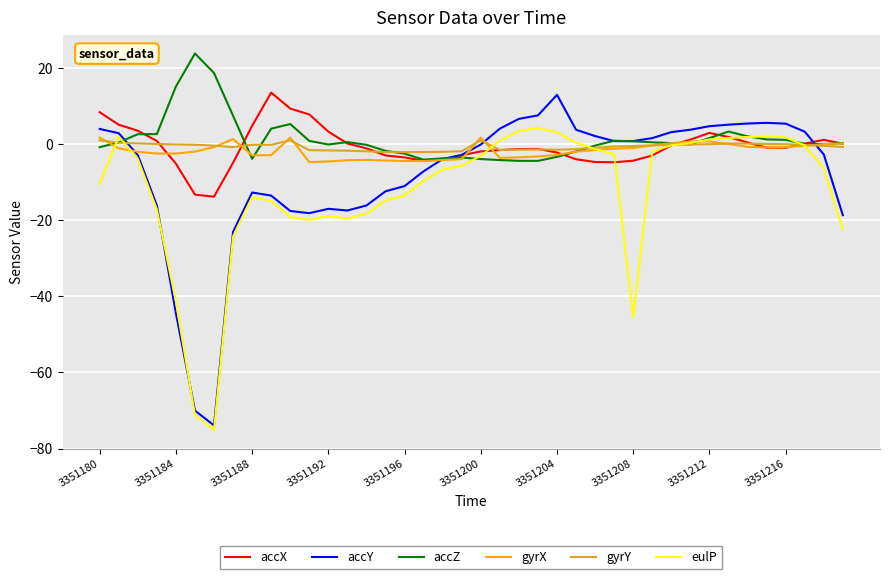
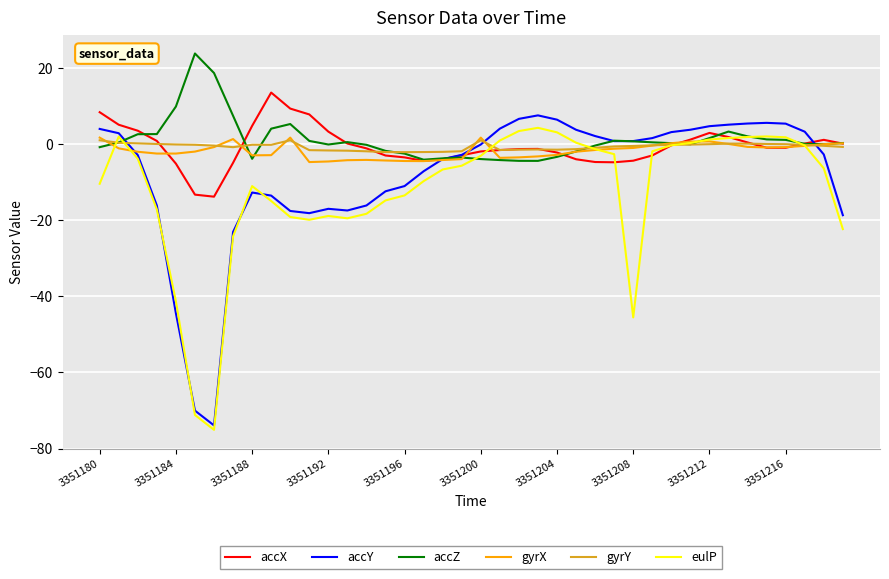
accZ, 3351184: 15 -> 10
eulP, 3351188: -14 -> -11
accY, 3351204: 13 -> 6
